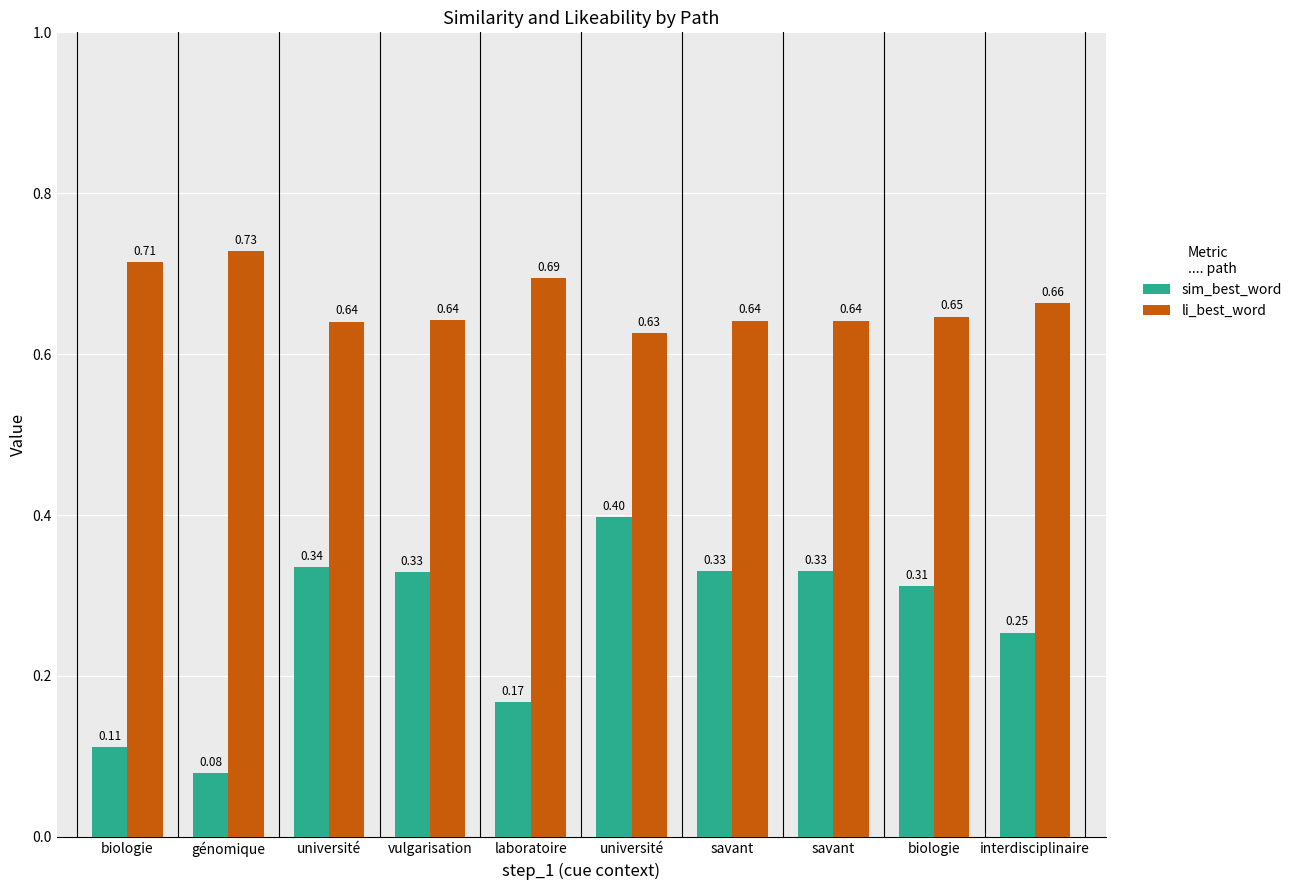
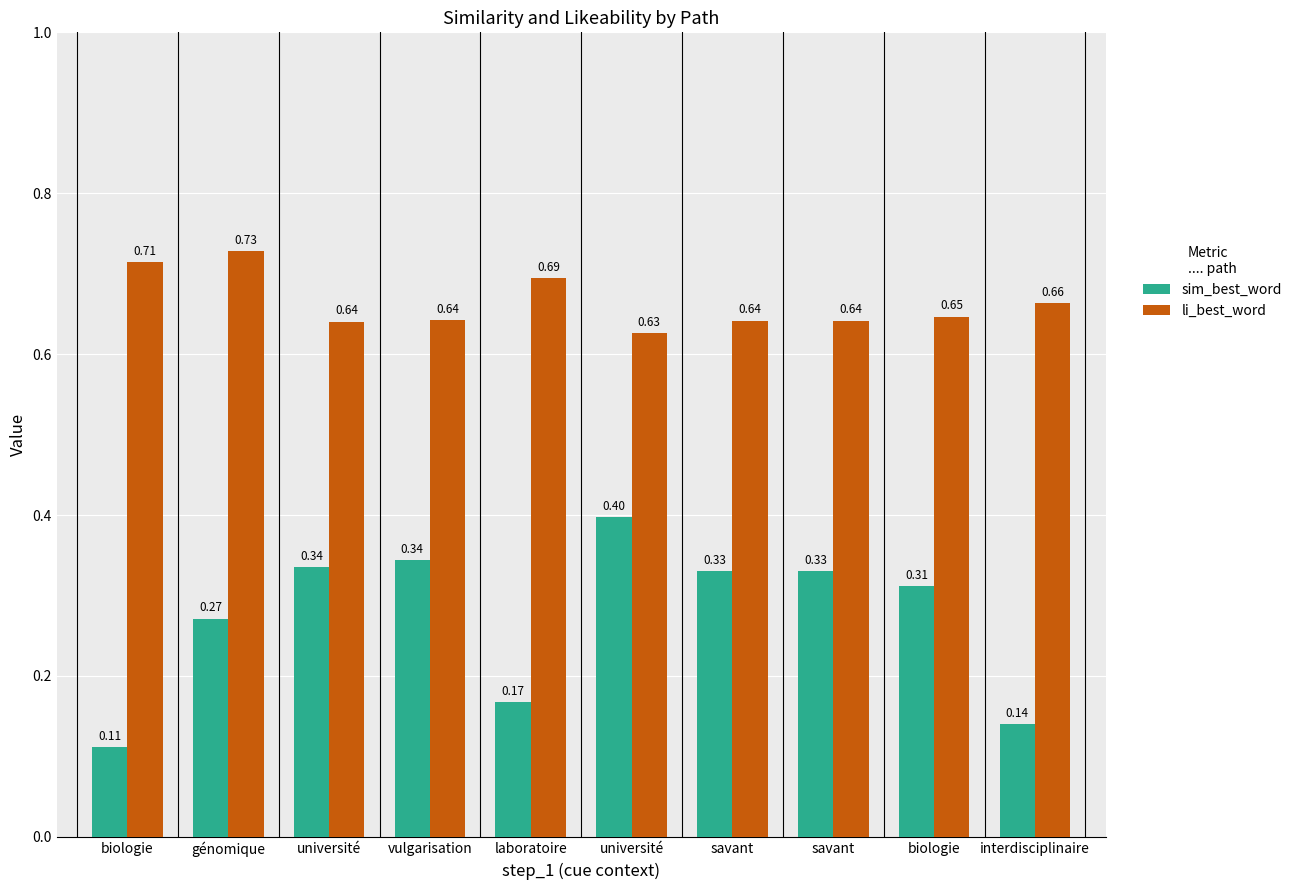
sim_best_word, génomique: 0.08 -> 0.27
sim_best_word, vulgarisation: 0.33 -> 0.34
sim_best_word, interdisciplinaire: 0.25 -> 0.14
